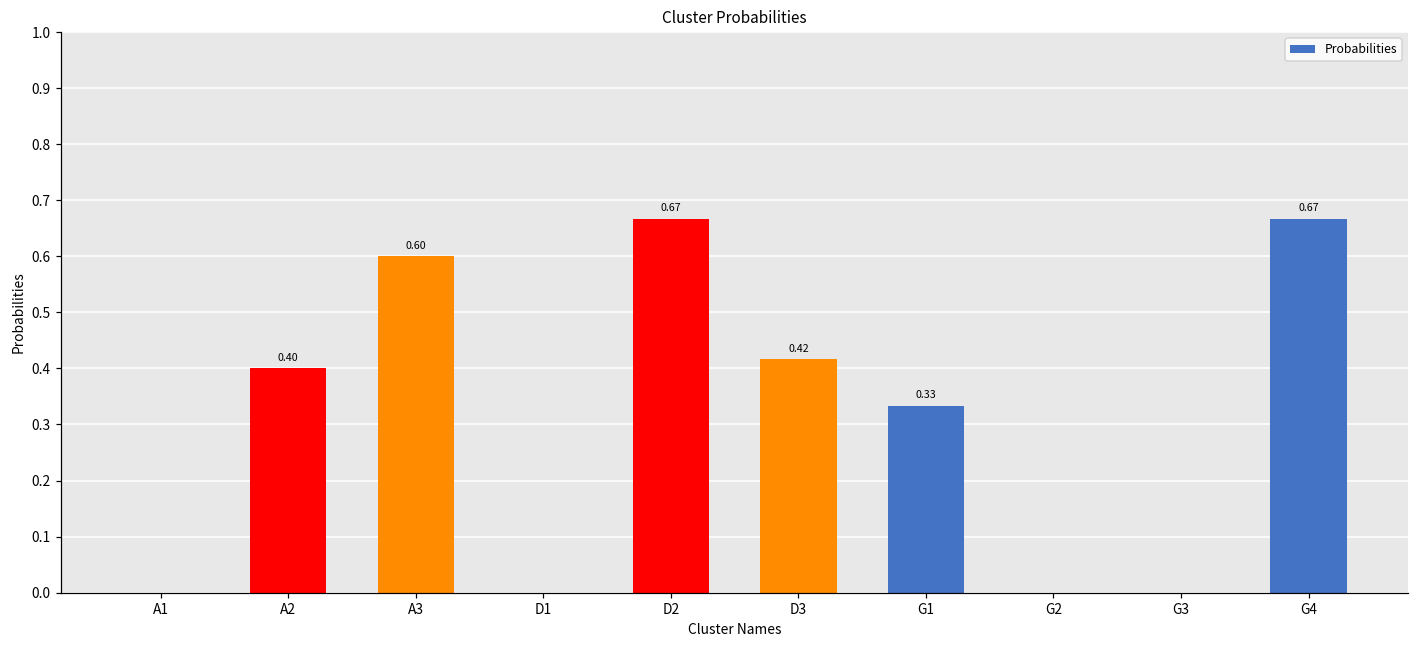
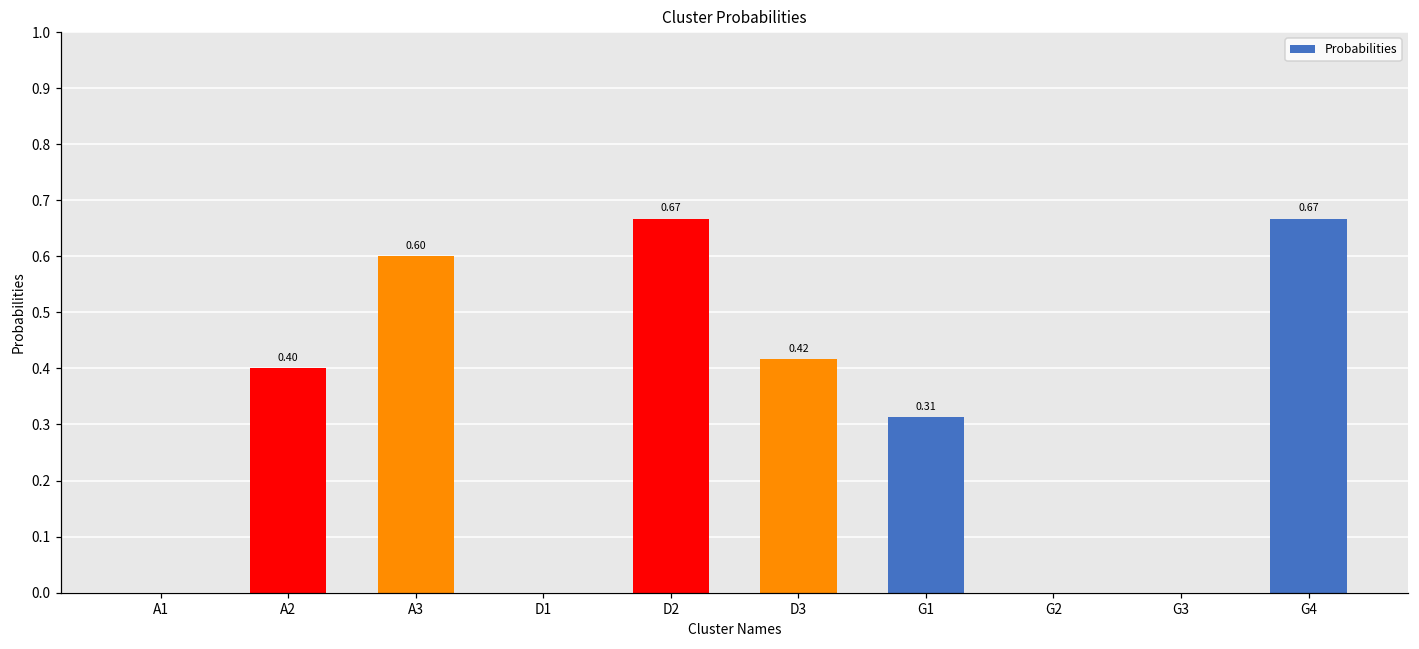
G1: 0.33 -> 0.31
